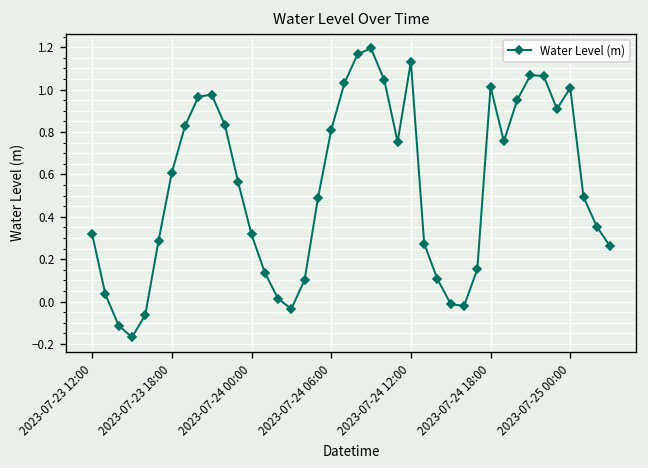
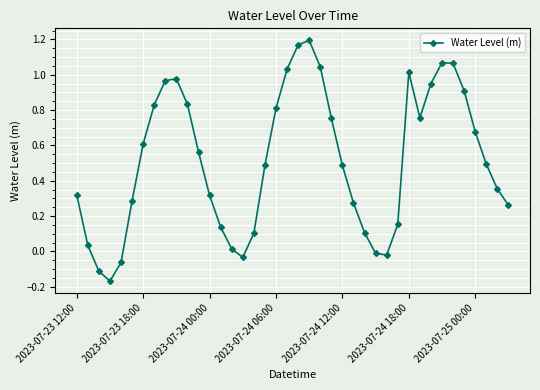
2023-07-24 12:00: 1.13 -> 0.49
2023-07-25 00:00: 1.01 -> 0.68
